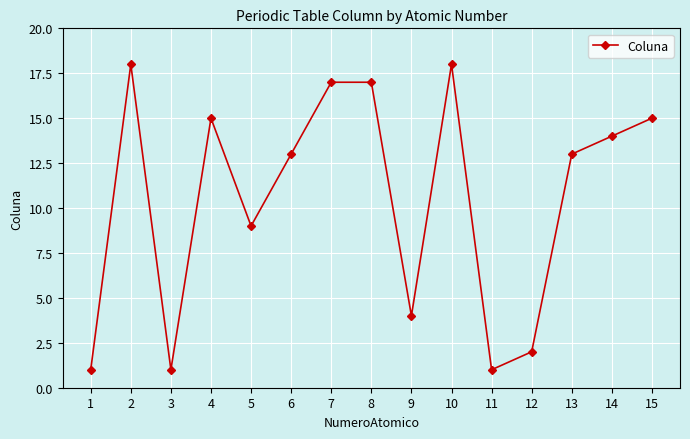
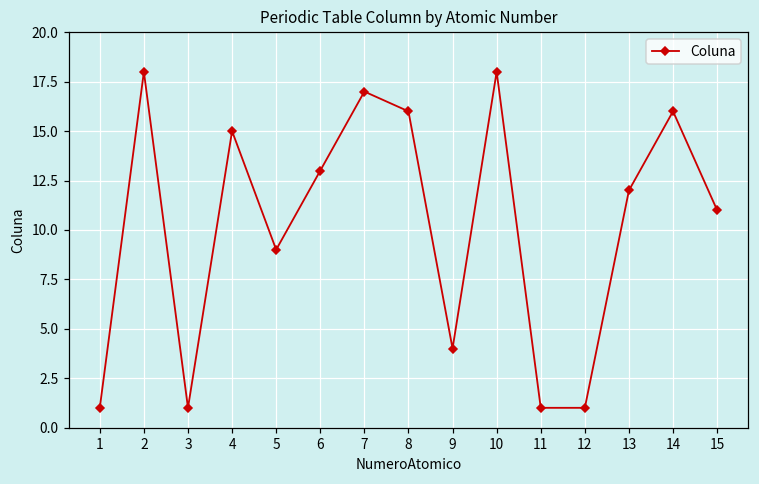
8: 17 -> 16
12: 2 -> 1
13: 13 -> 12
14: 14 -> 16
15: 15 -> 11
